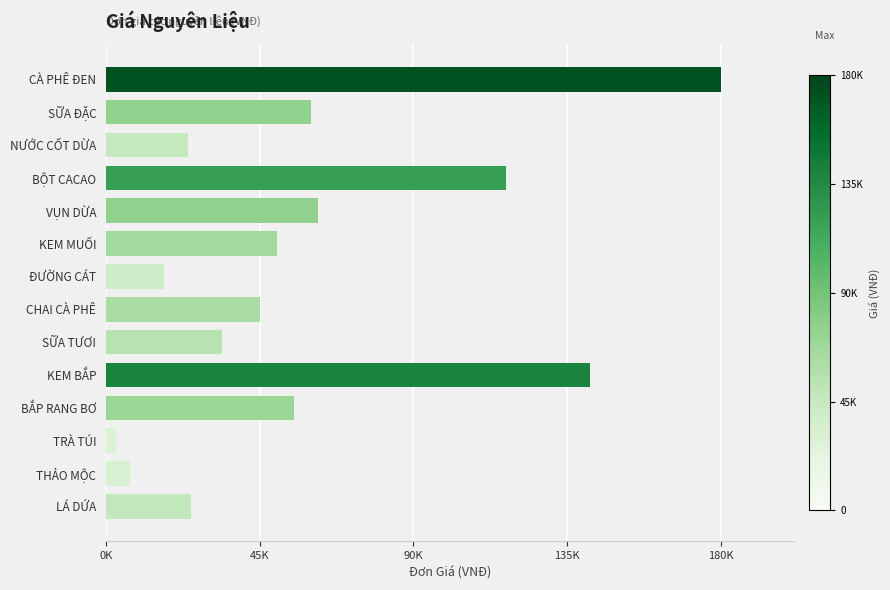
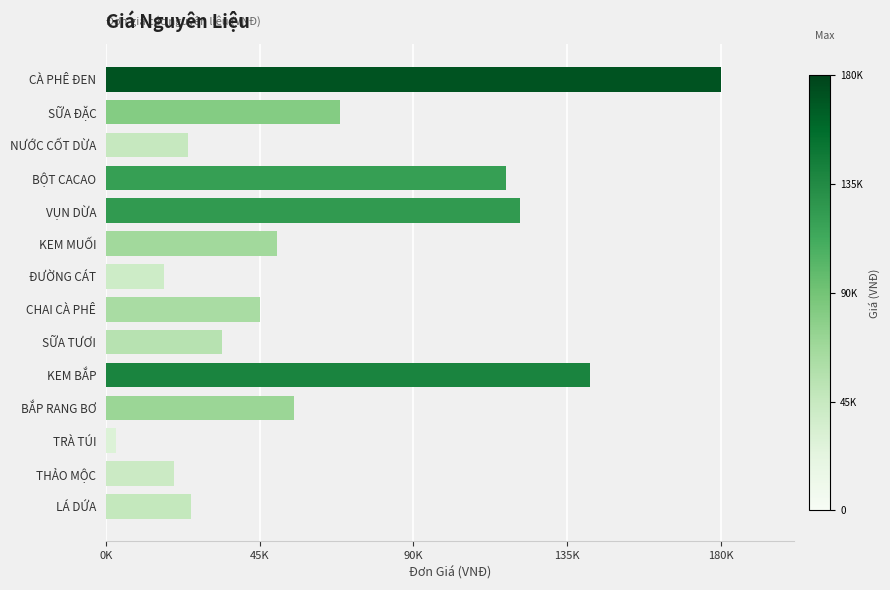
SỮA ĐẶC: 60000 -> 69000
VỤN DỪA: 62000 -> 121000
THẢO MỘC: 7000 -> 20000
